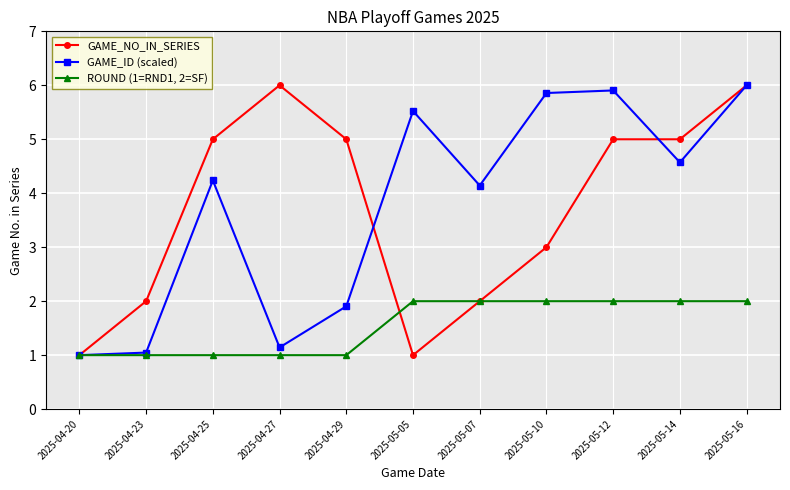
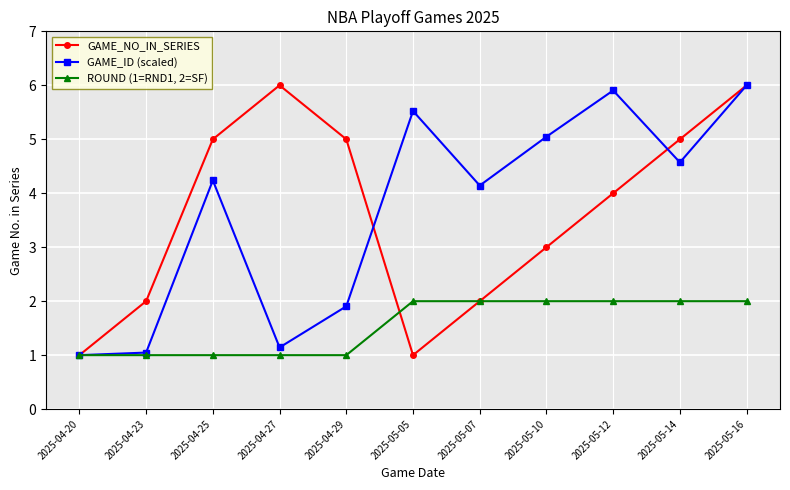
GAME_ID (scaled), 2025-05-10: 5.9 -> 5.0
GAME_NO_IN_SERIES, 2025-05-12: 5 -> 4
